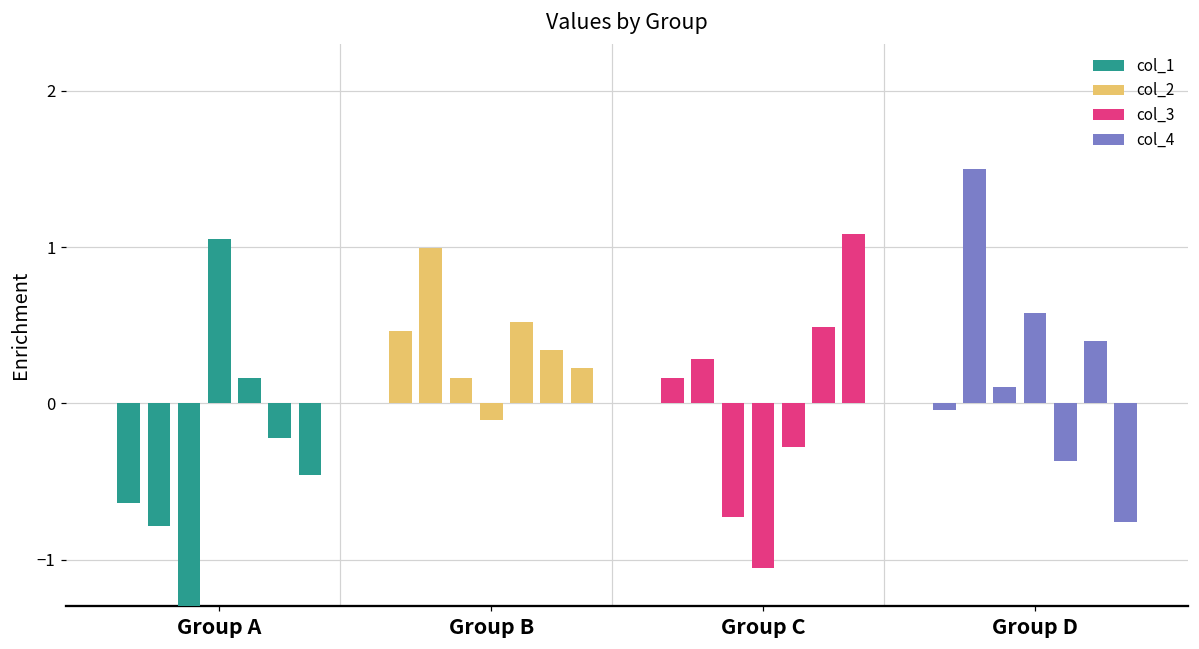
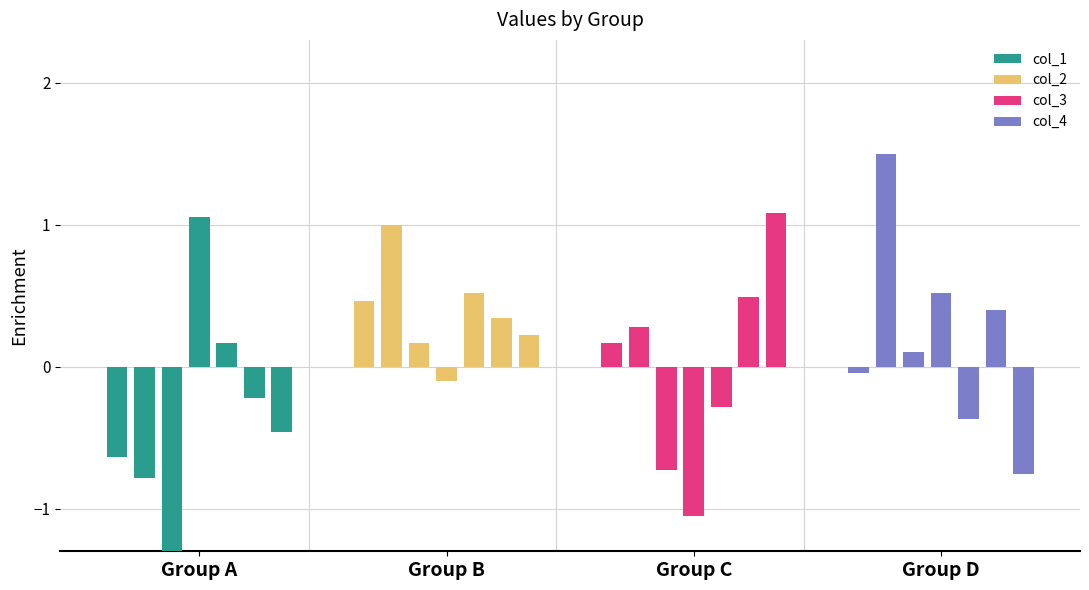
col_4, Group D: 0.58 -> 0.52
